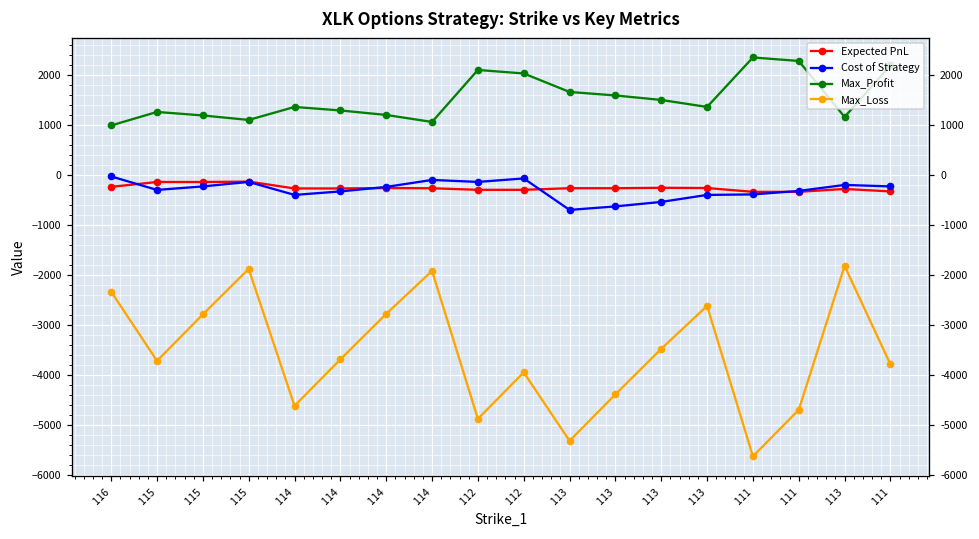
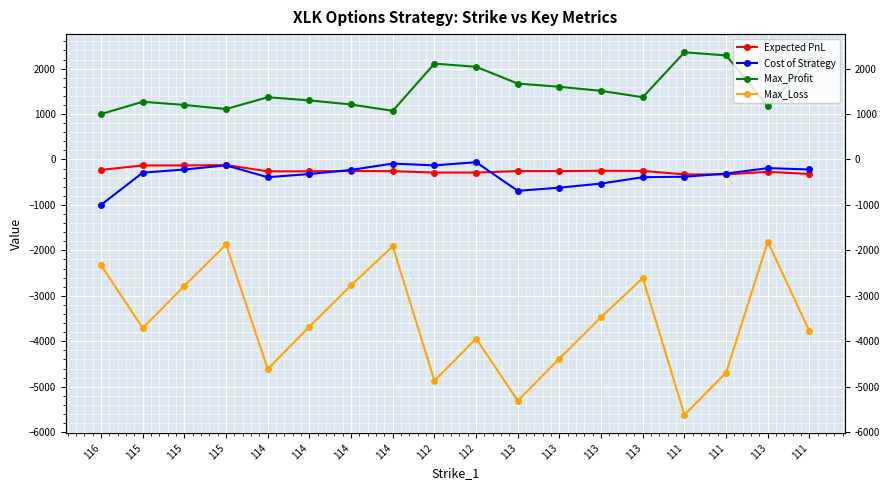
Cost of Strategy, 116: 0 -> -1000
